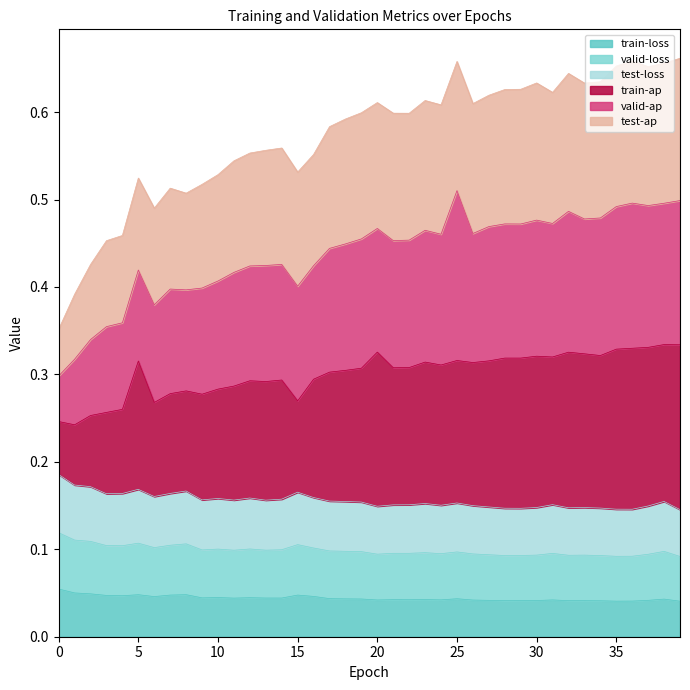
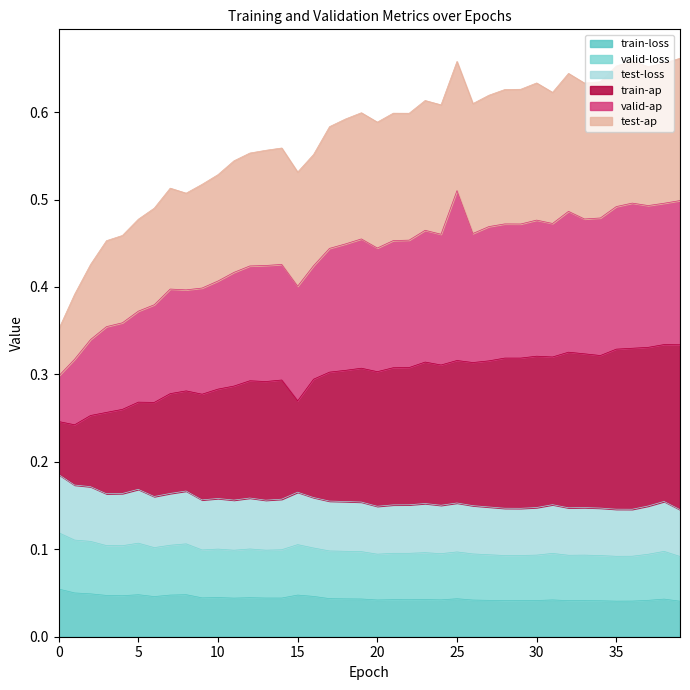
train-ap, 5: 0.15 -> 0.10
train-ap, 20: 0.18 -> 0.15
